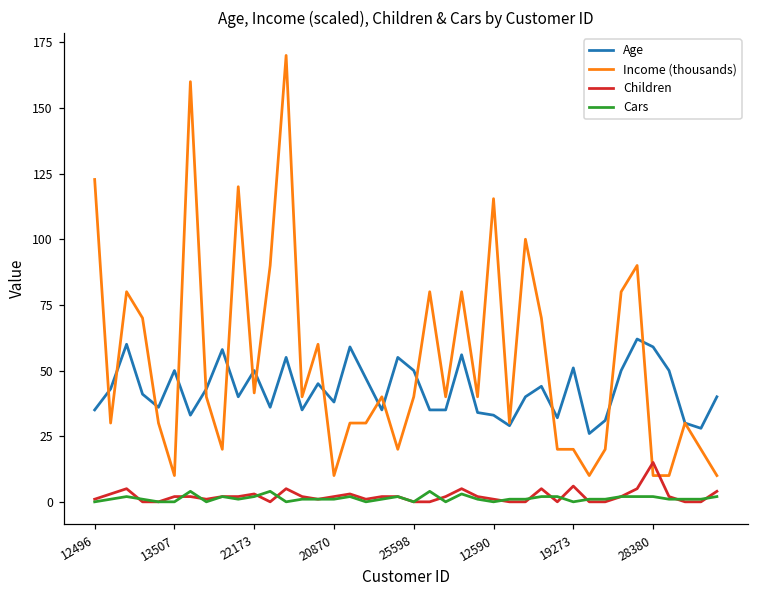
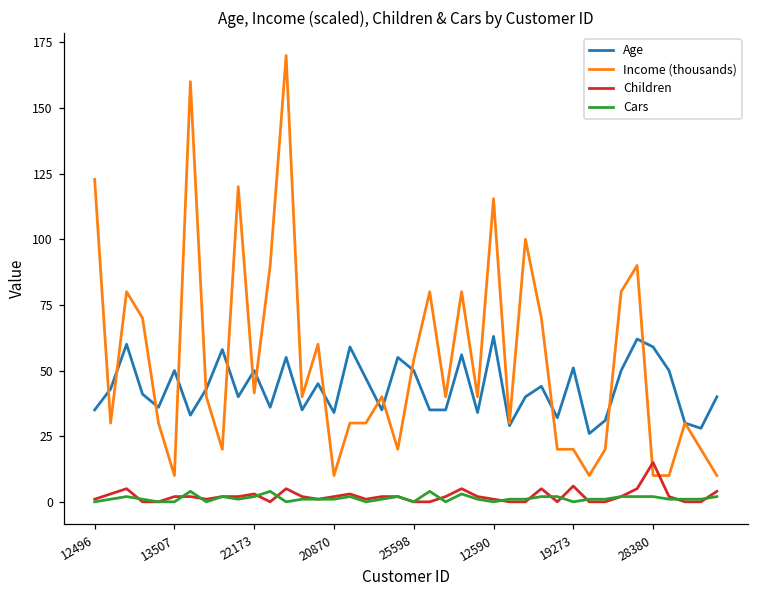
Age, 20870: 38 -> 34
Income (thousands), 25598: 40 -> 54
Age, 12590: 33 -> 63
